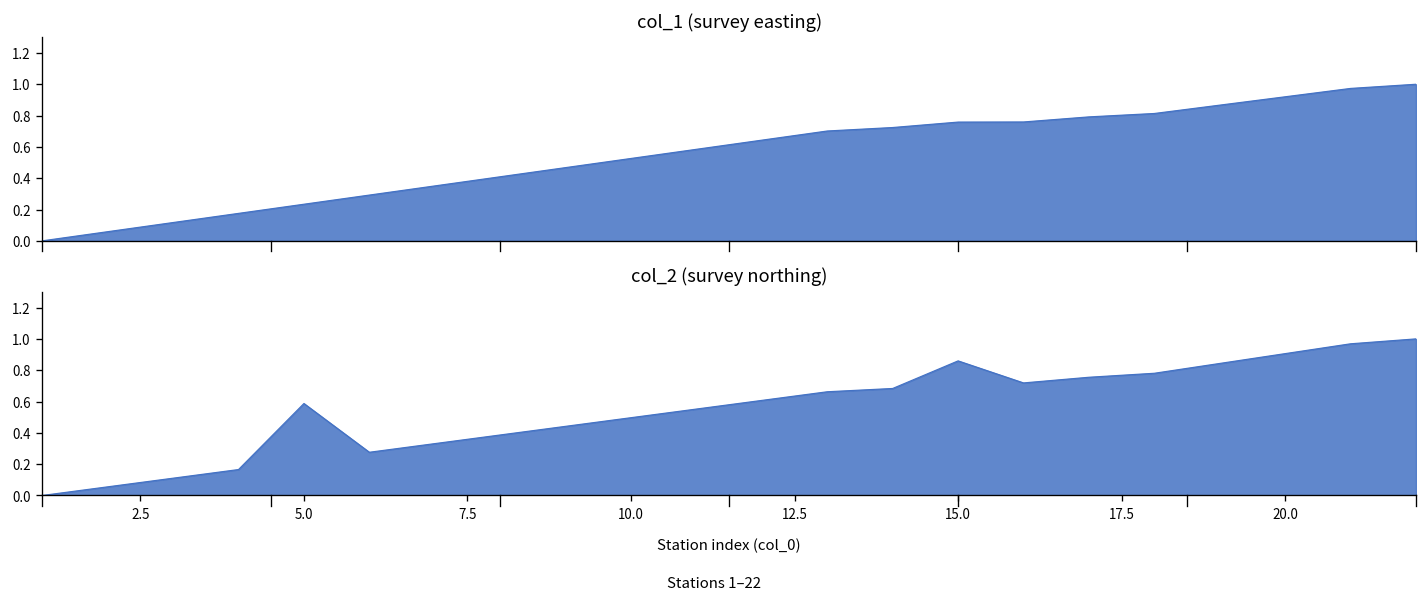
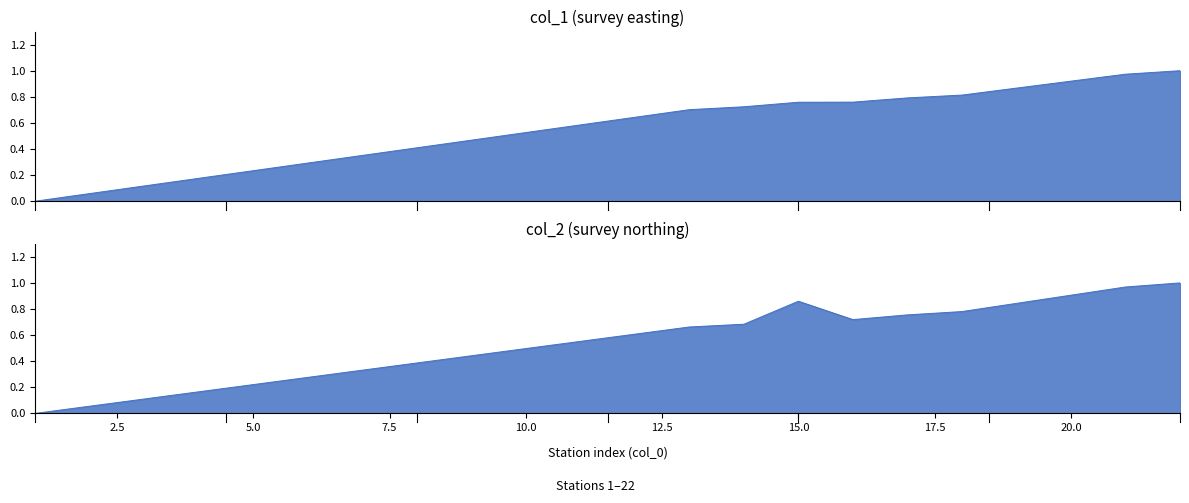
col_2 (survey northing), 5.0: 0.59 -> 0.22
